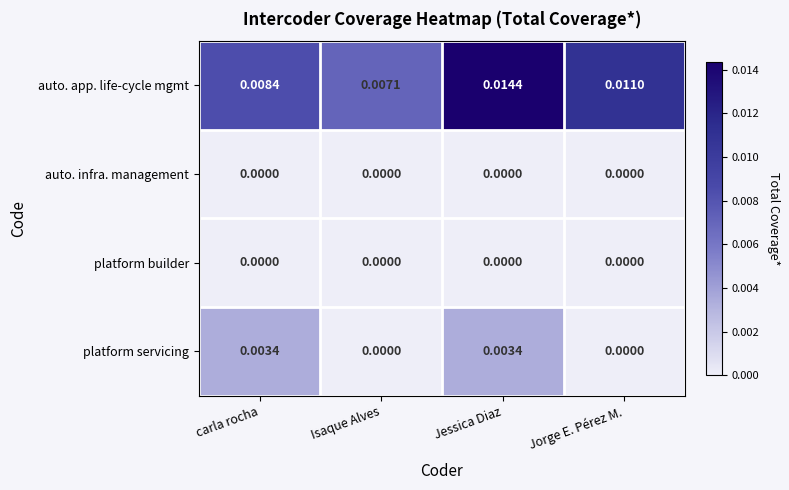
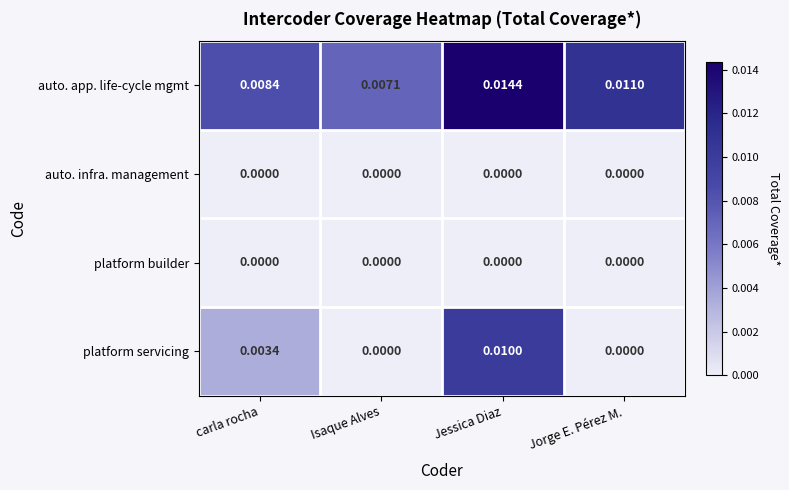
platform servicing, Jessica Diaz: 0.0034 -> 0.0100
